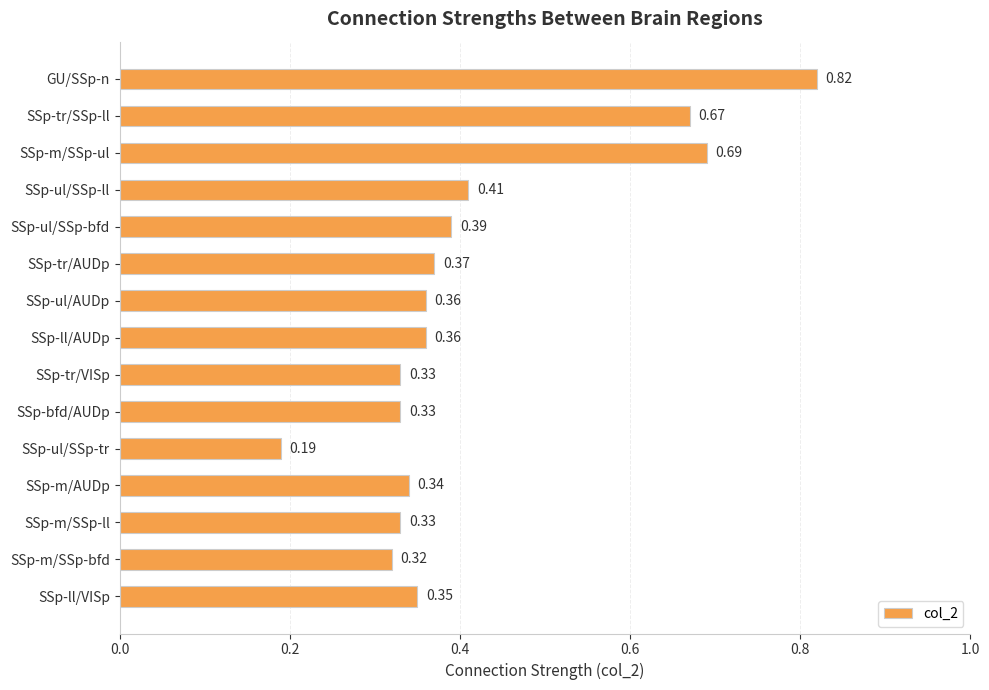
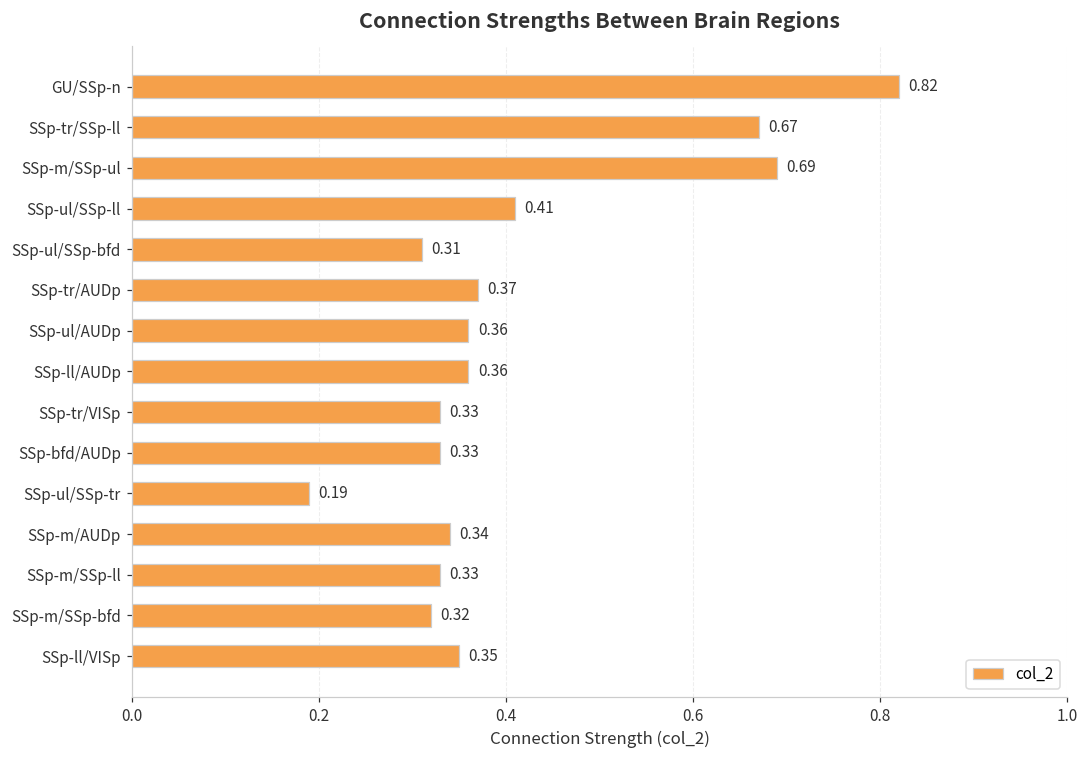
SSp-ul/SSp-bfd: 0.39 -> 0.31
